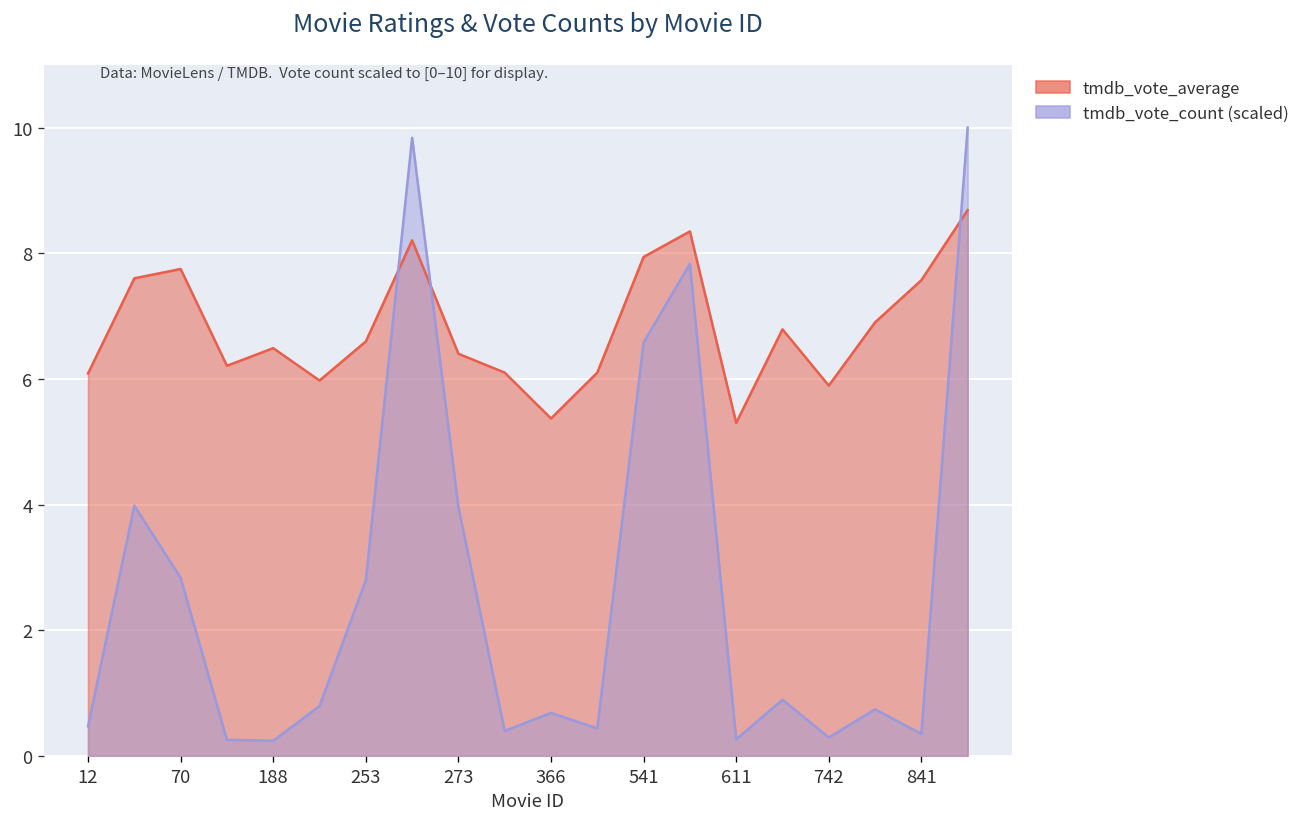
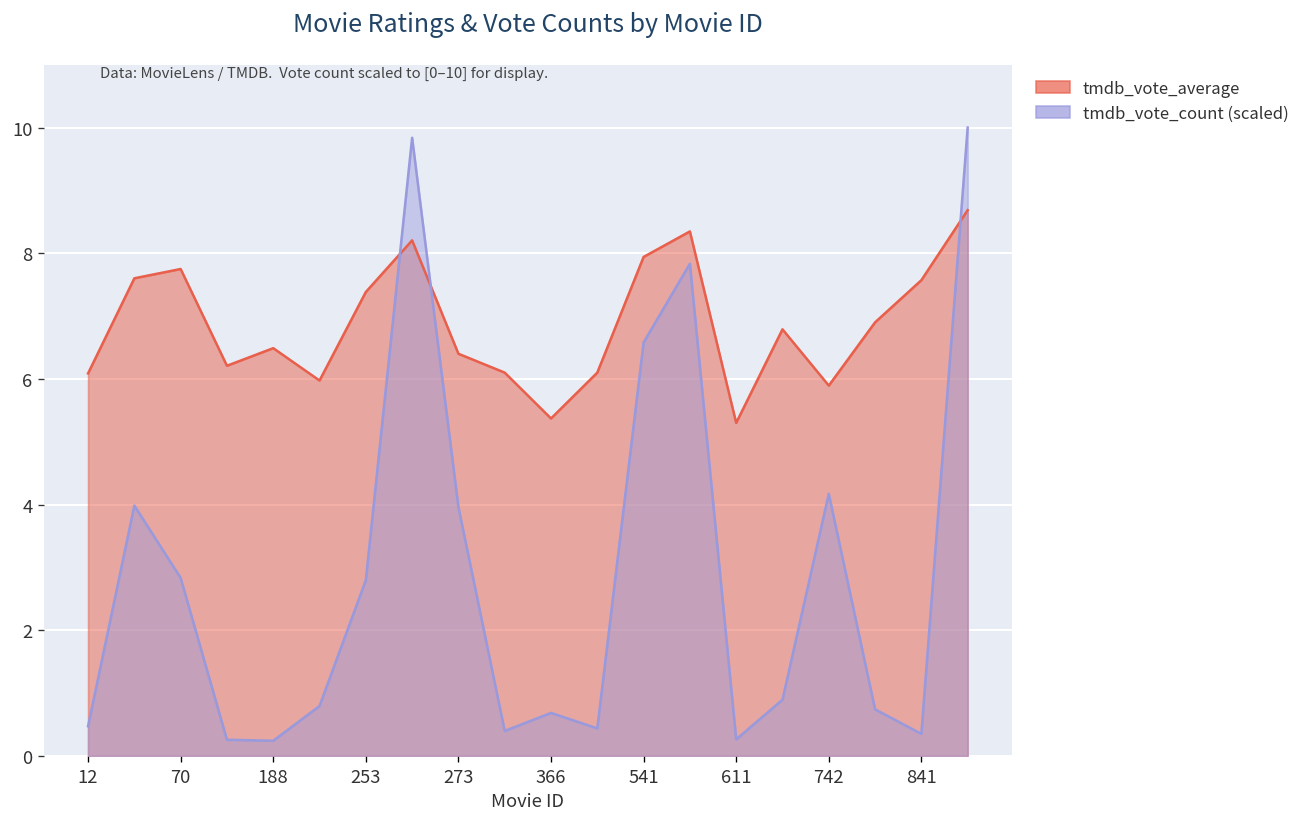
tmdb_vote_average, 253: 6.6 -> 7.4
tmdb_vote_count (scaled), 742: 0.3 -> 4.2
